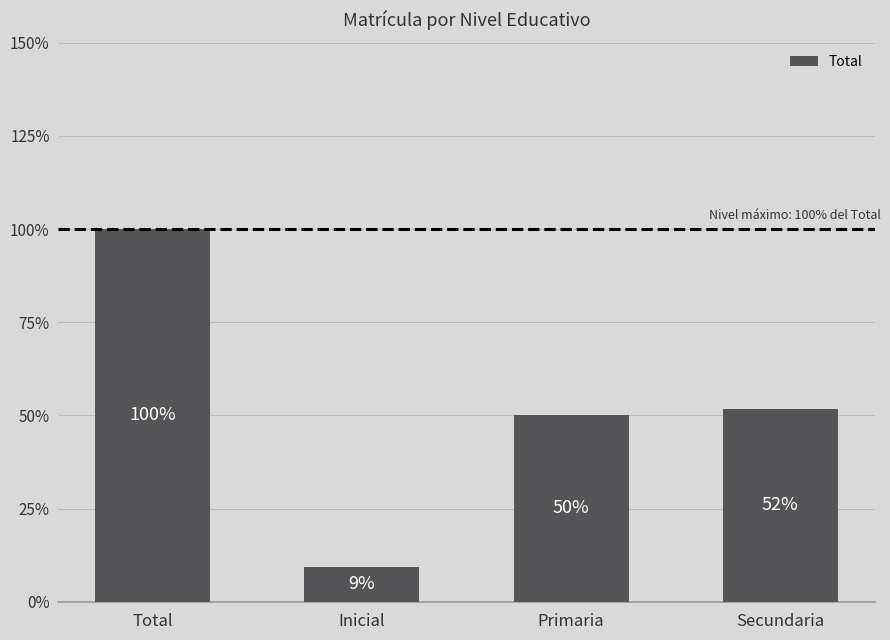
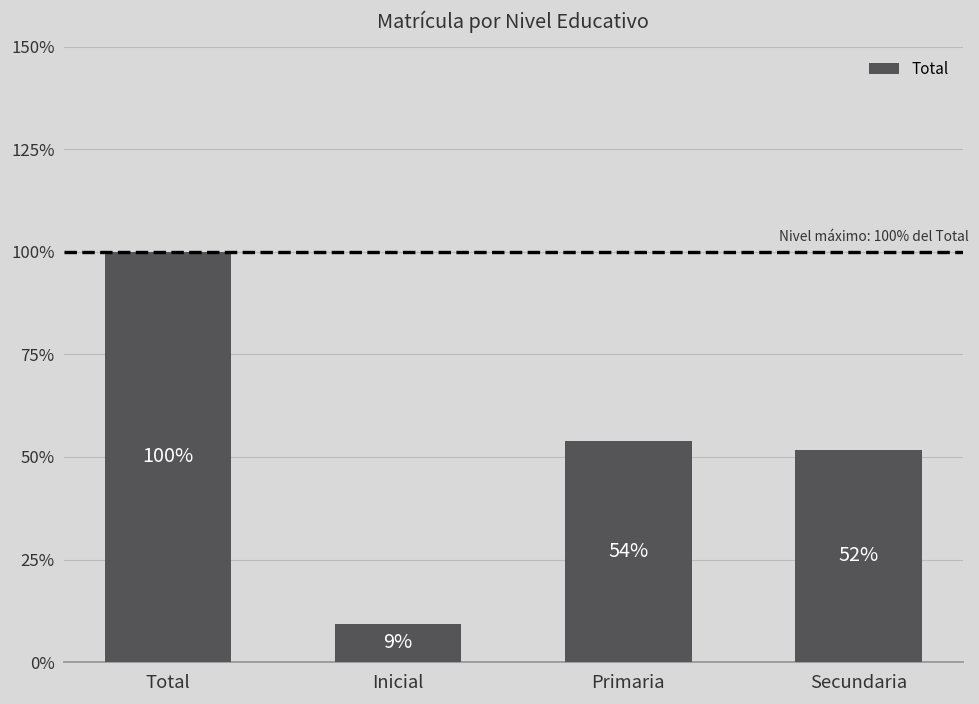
Primaria: 50% -> 54%
